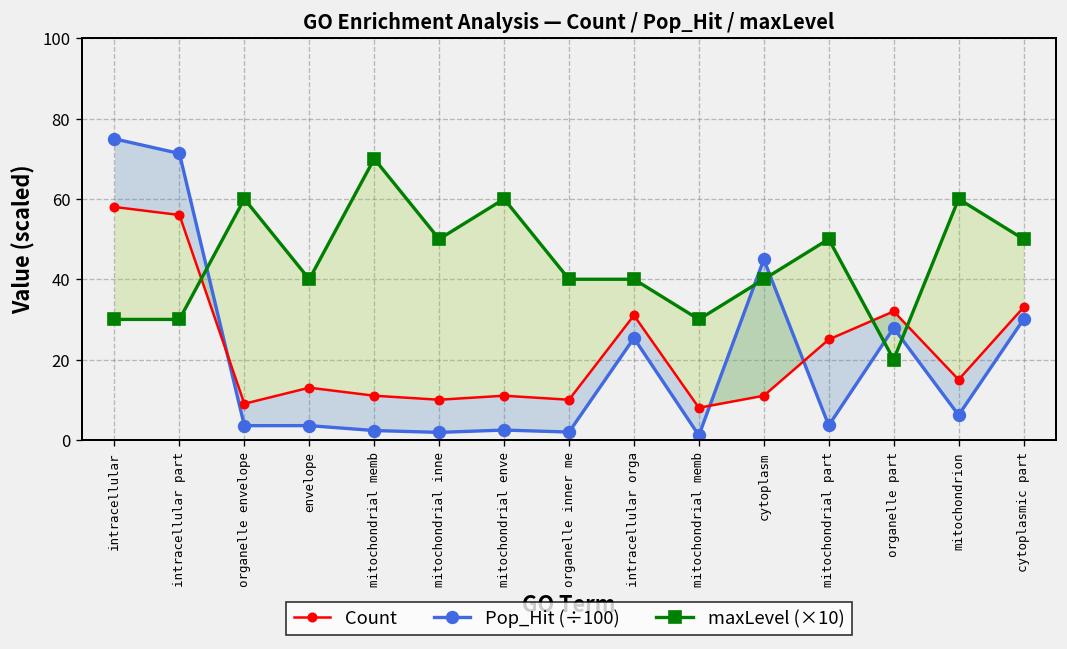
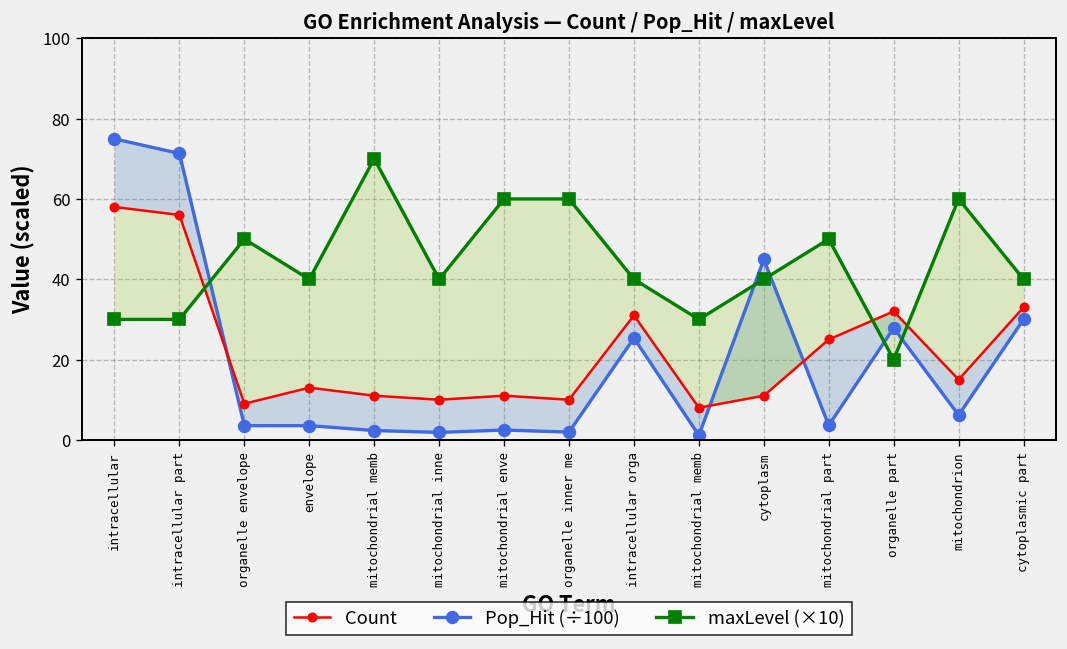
maxLevel (×10), organelle envelope: 60 -> 50
maxLevel (×10), mitochondrial inne: 50 -> 40
maxLevel (×10), organelle inner me: 40 -> 60
maxLevel (×10), cytoplasmic part: 50 -> 40
